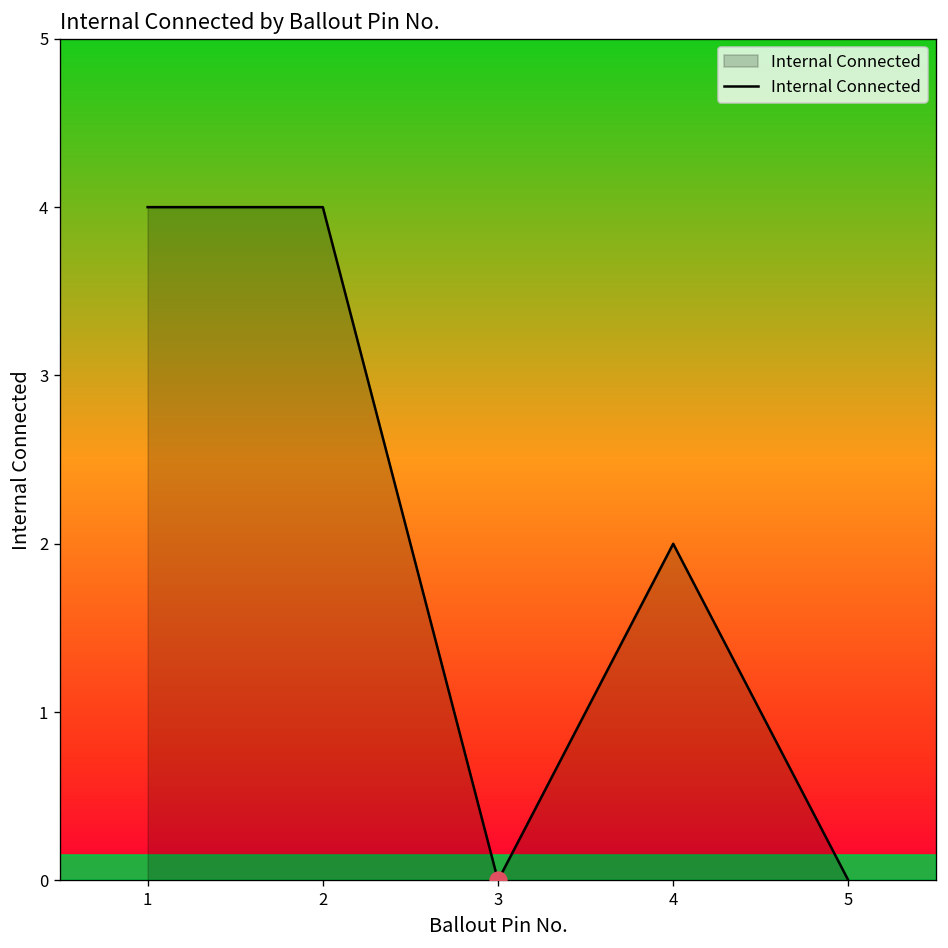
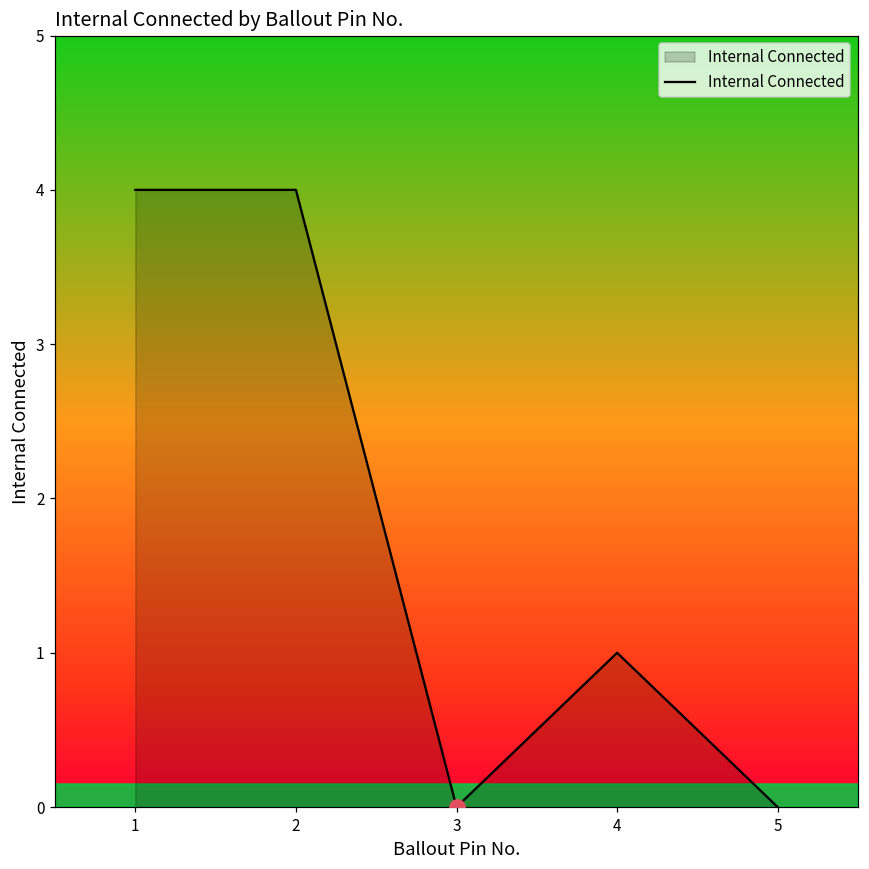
Internal Connected, 4: 2 -> 1
